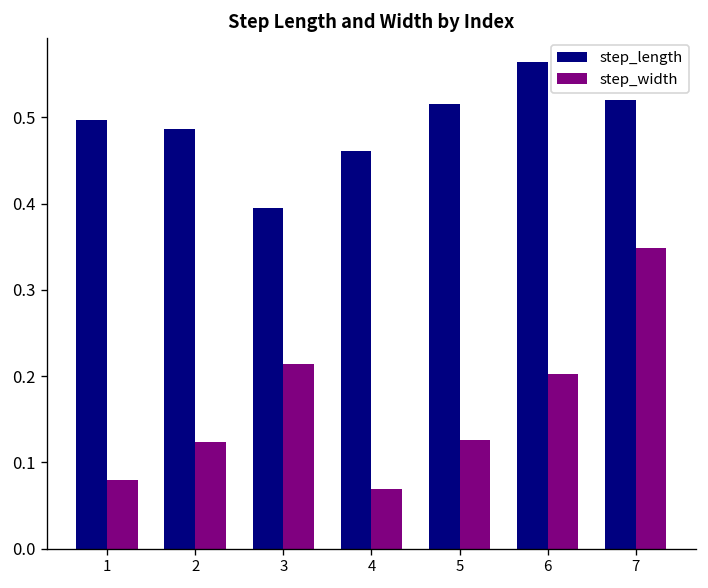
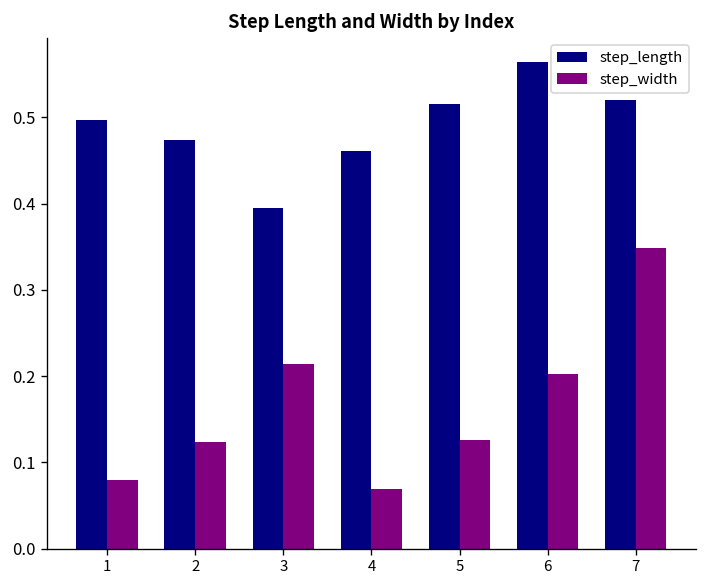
step_length, 2: 0.49 -> 0.47
